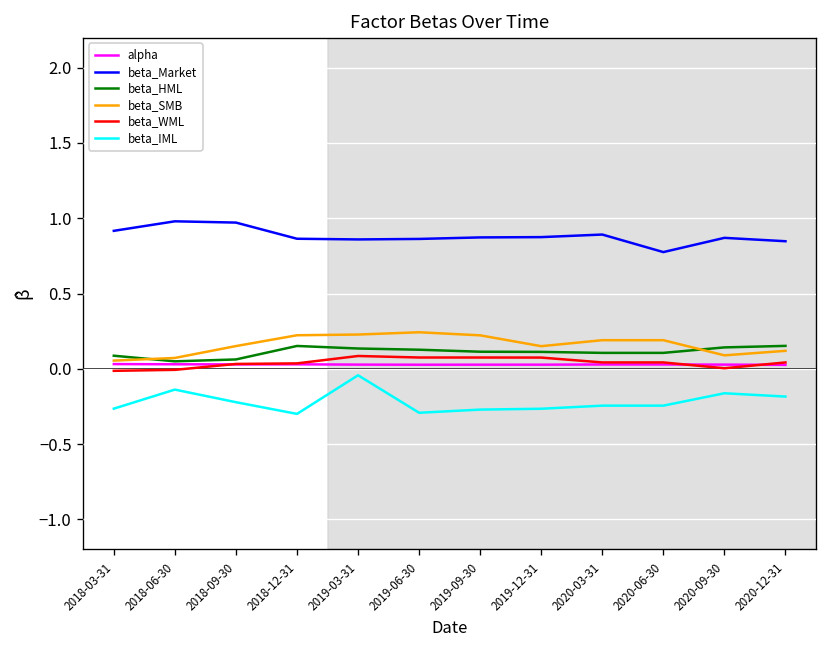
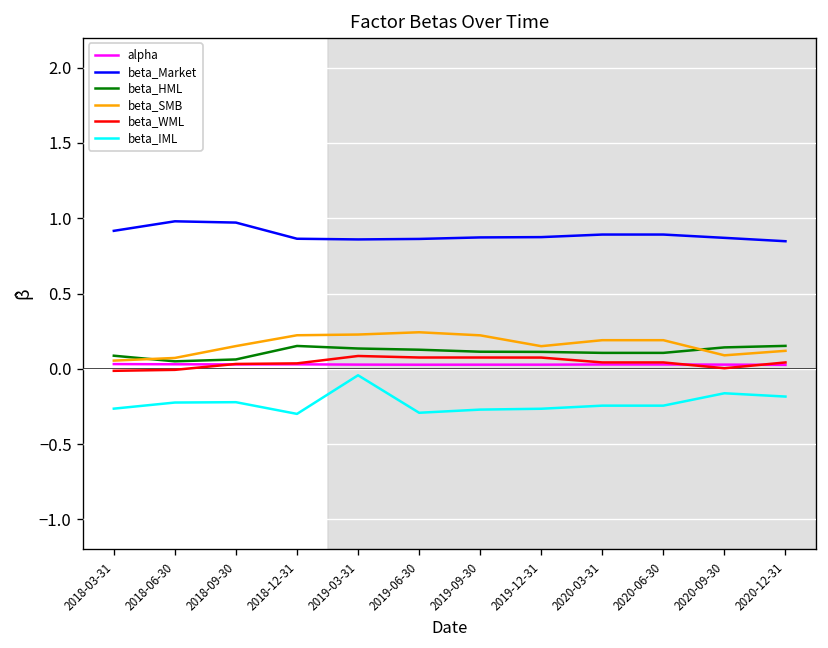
beta_IML, 2018-06-30: -0.14 -> -0.22
beta_Market, 2020-06-30: 0.78 -> 0.89
